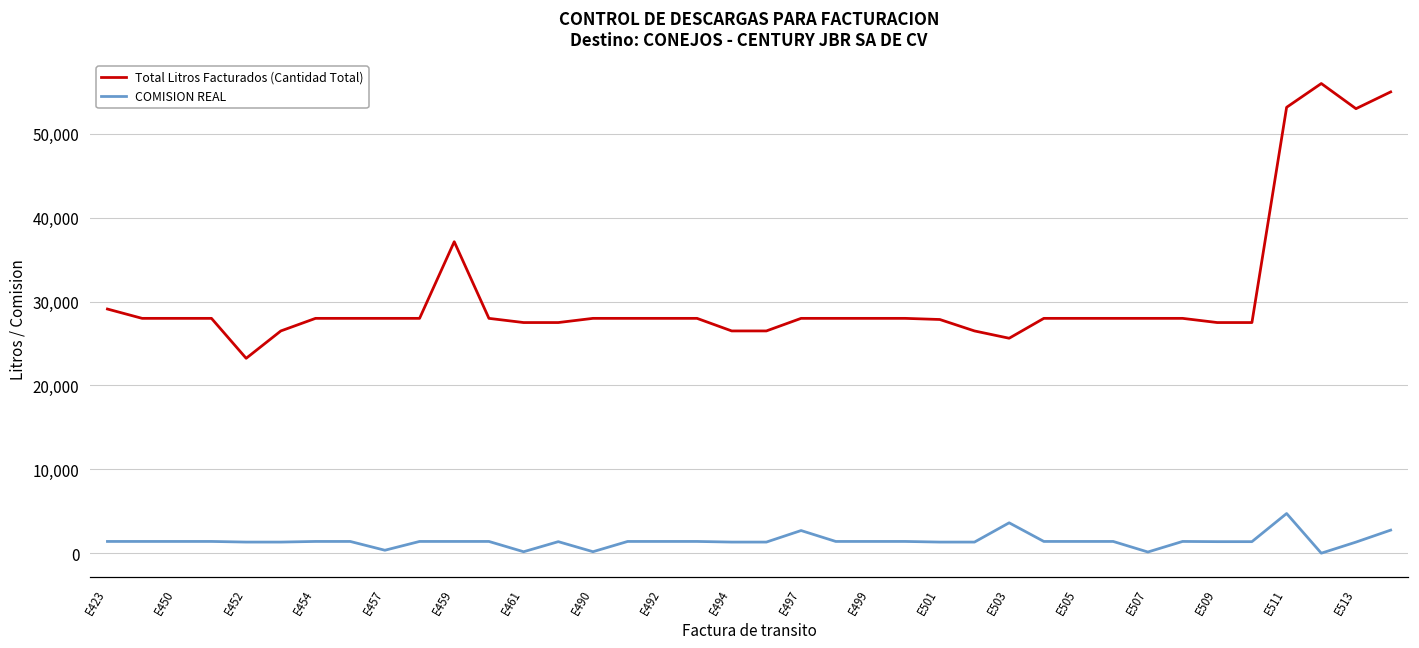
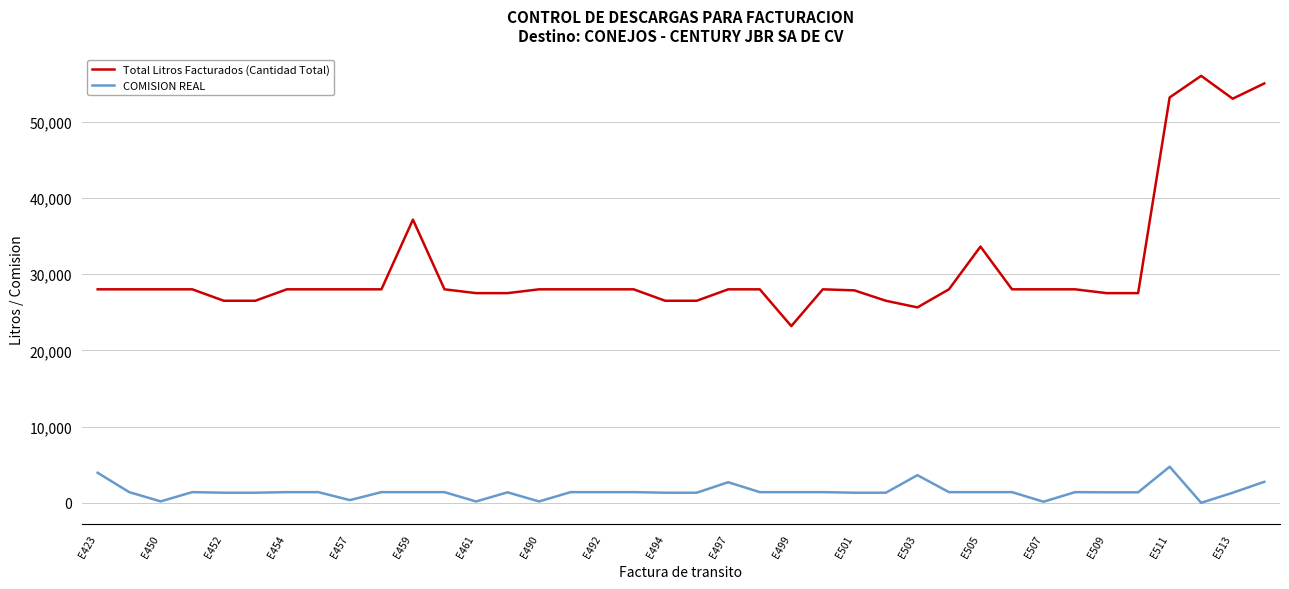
Total Litros Facturados (Cantidad Total), E423: 29,000 -> 28,000
COMISION REAL, E423: 1,000 -> 4,000
COMISION REAL, E450: 1,000 -> 0
Total Litros Facturados (Cantidad Total), E452: 23,000 -> 27,000
Total Litros Facturados (Cantidad Total), E499: 28,000 -> 23,000
Total Litros Facturados (Cantidad Total), E505: 28,000 -> 34,000
